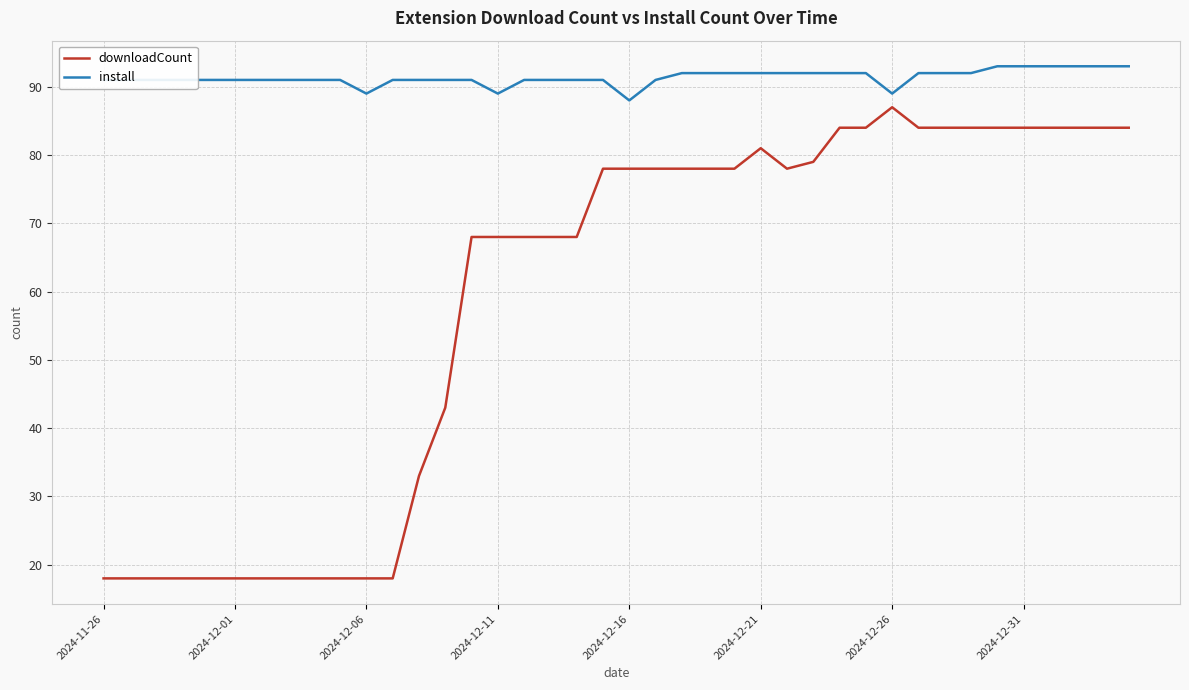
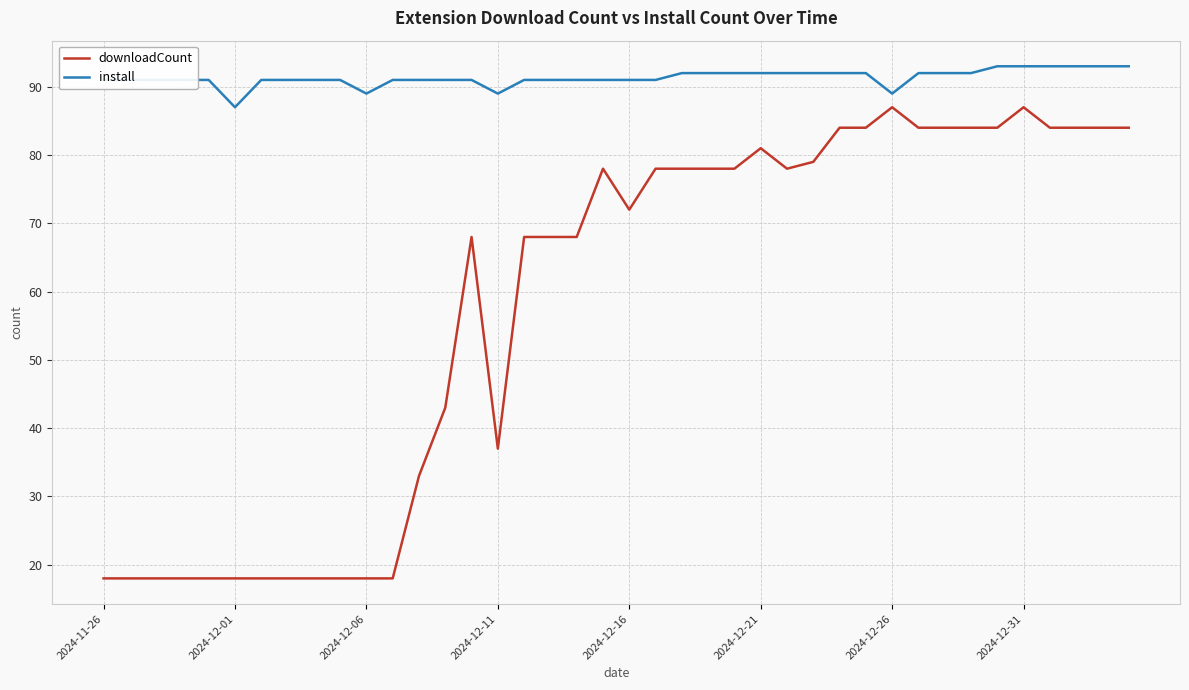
install, 2024-12-01: 91 -> 87
downloadCount, 2024-12-11: 68 -> 37
downloadCount, 2024-12-16: 78 -> 72
install, 2024-12-16: 88 -> 91
downloadCount, 2024-12-31: 84 -> 87
